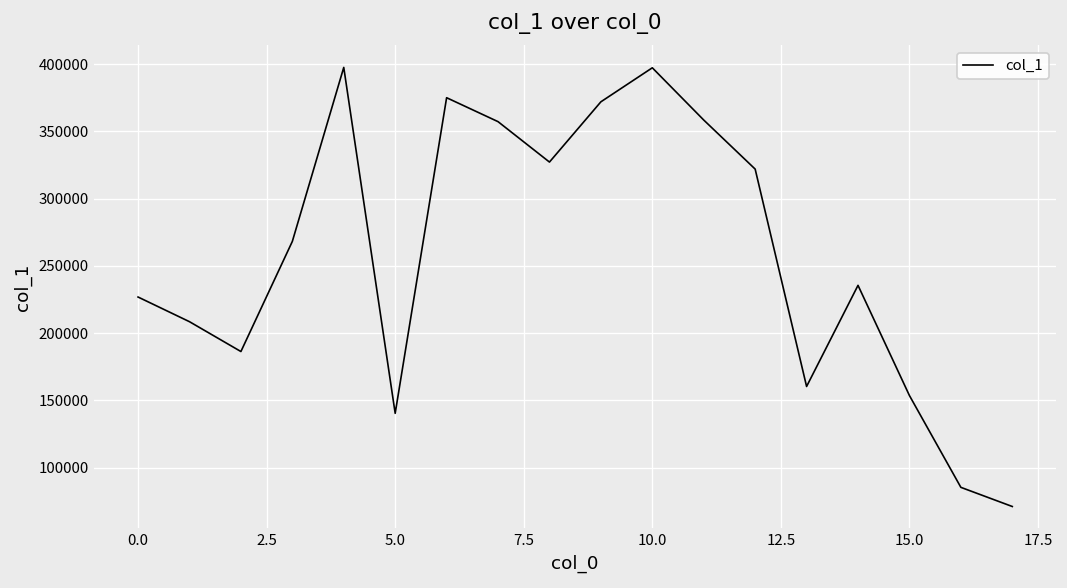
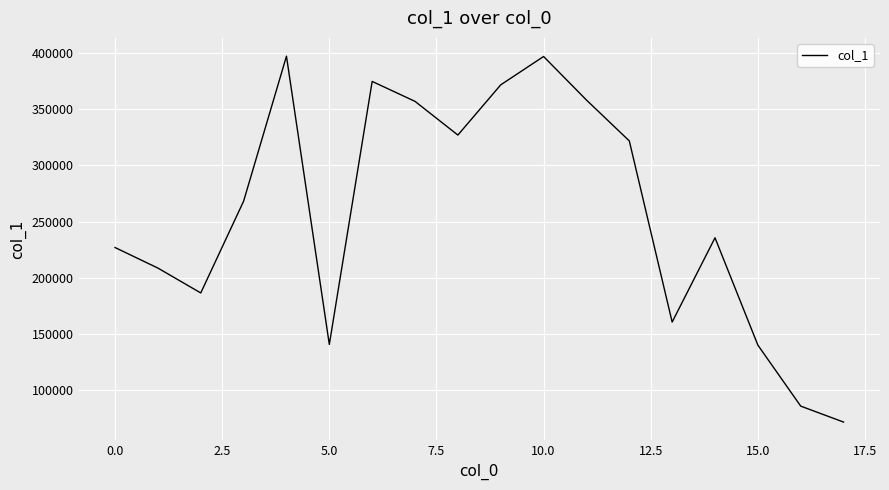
15.0: 154000 -> 140000
